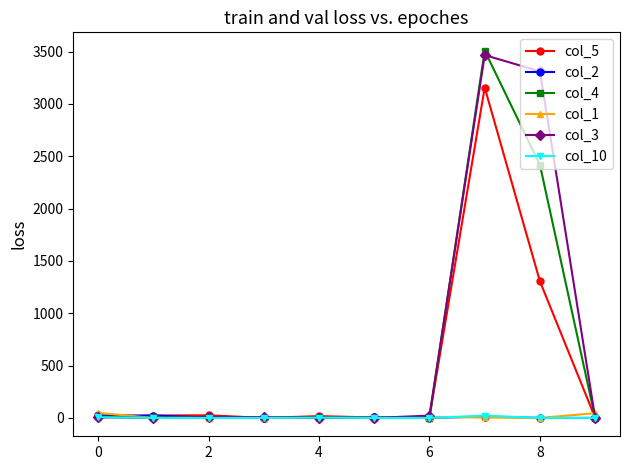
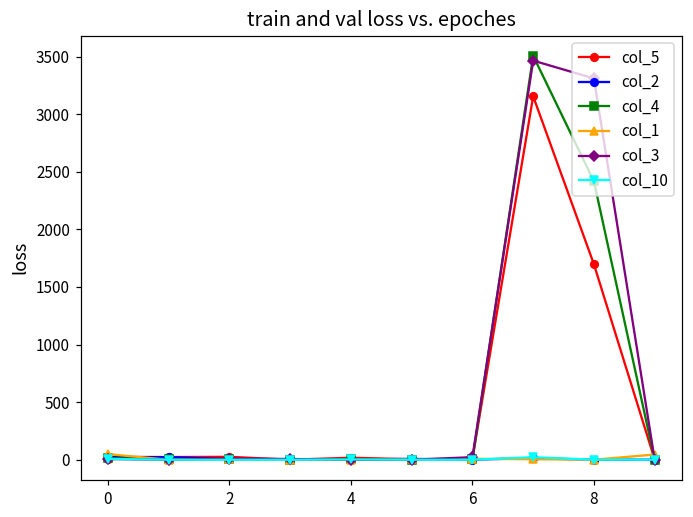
col_5, 8: 1310 -> 1700
